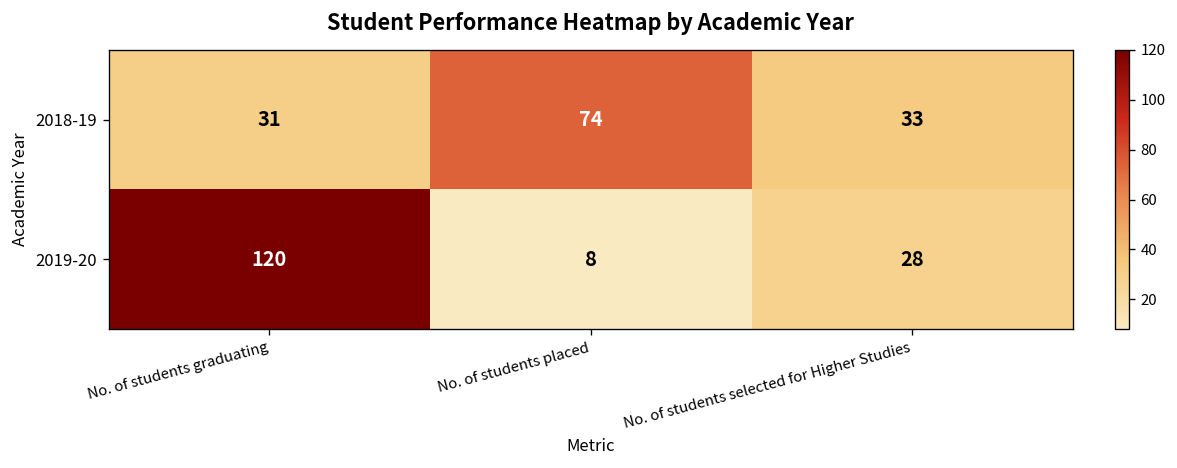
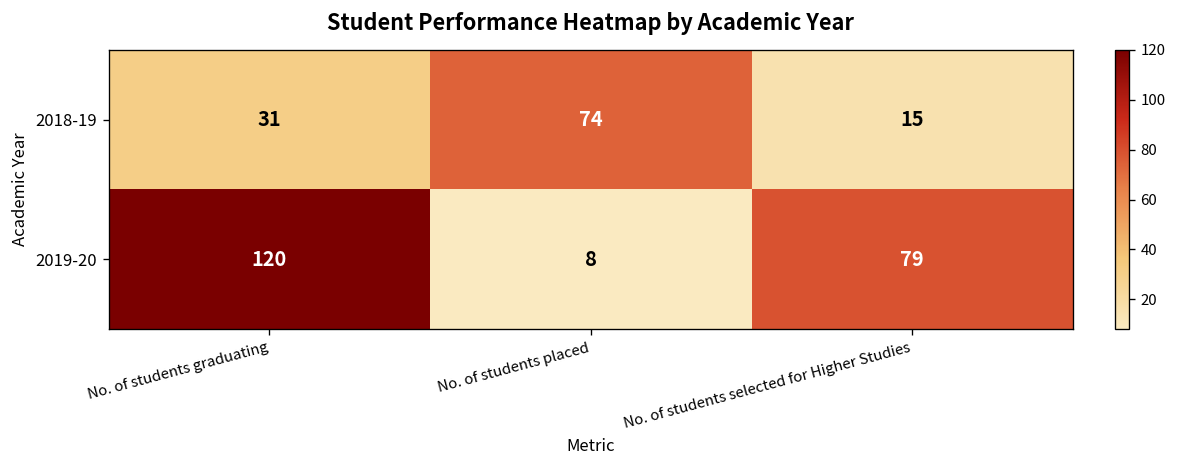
2018-19, No. of students selected for Higher Studies: 33 -> 15
2019-20, No. of students selected for Higher Studies: 28 -> 79
